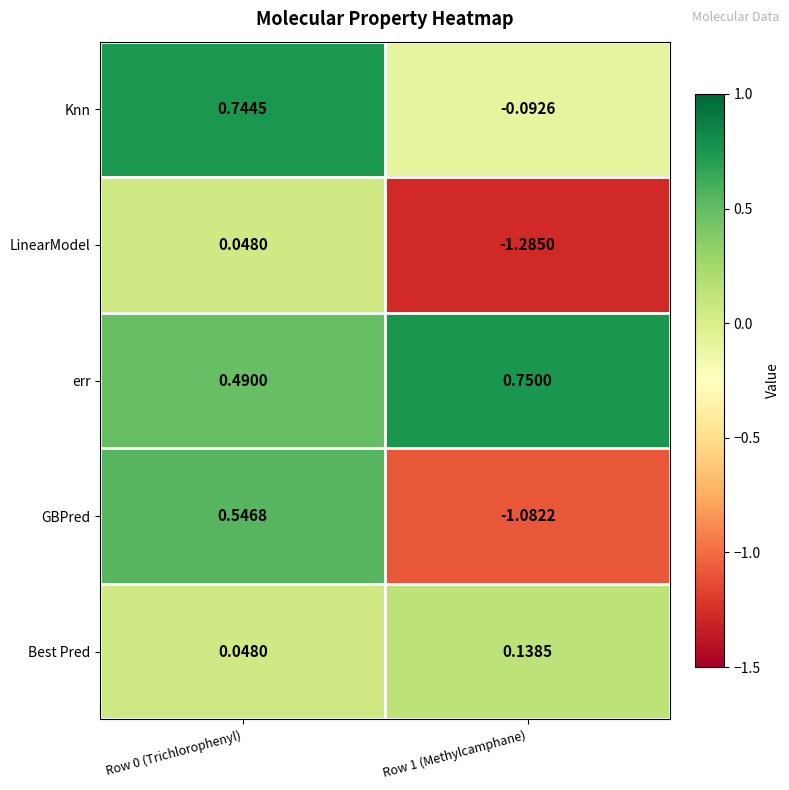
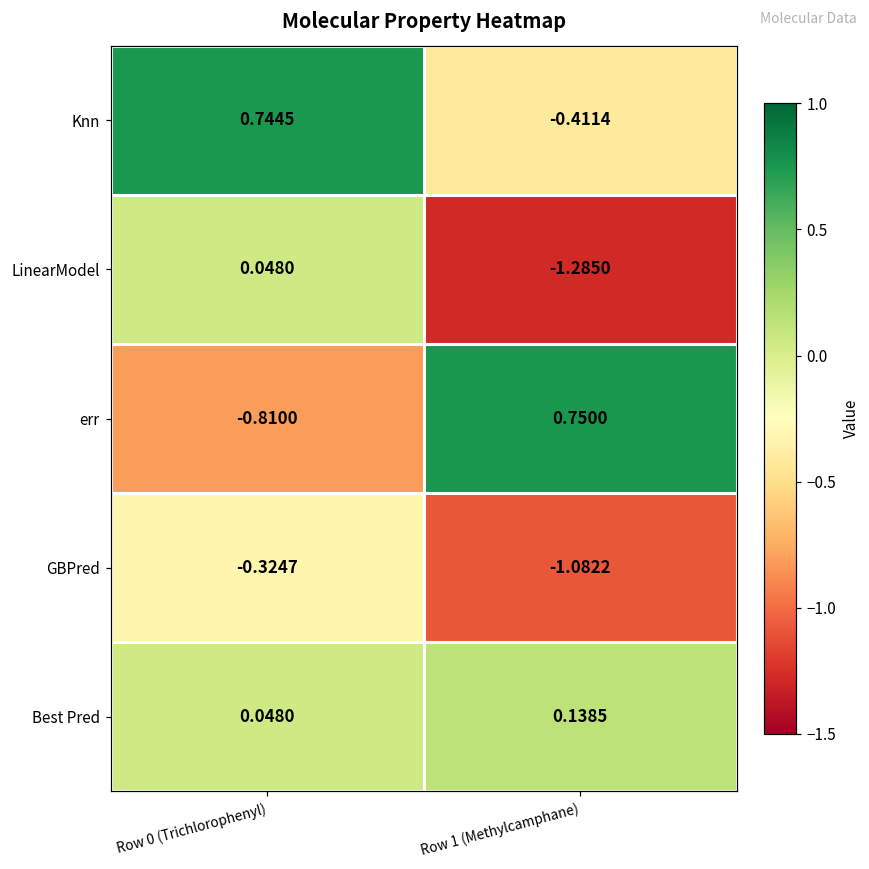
Knn, Row 1 (Methylcamphane): -0.0926 -> -0.4114
err, Row 0 (Trichlorophenyl): 0.4900 -> -0.8100
GBPred, Row 0 (Trichlorophenyl): 0.5468 -> -0.3247
